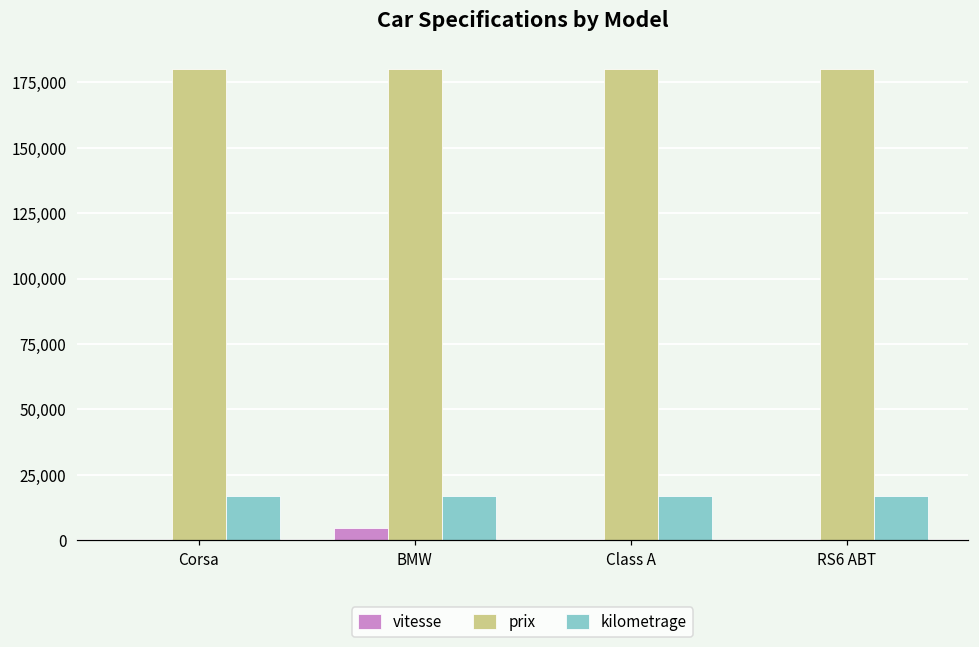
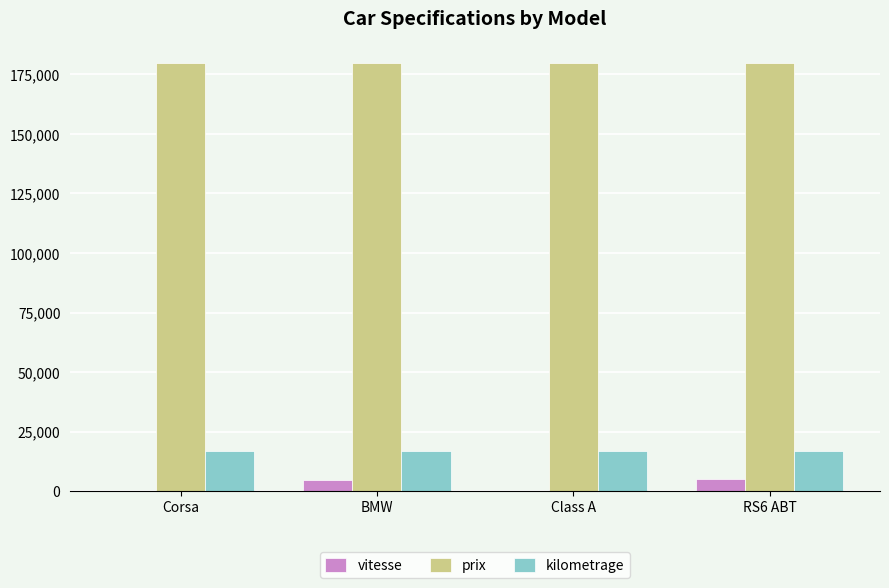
vitesse, RS6 ABT: 0 -> 5,000
